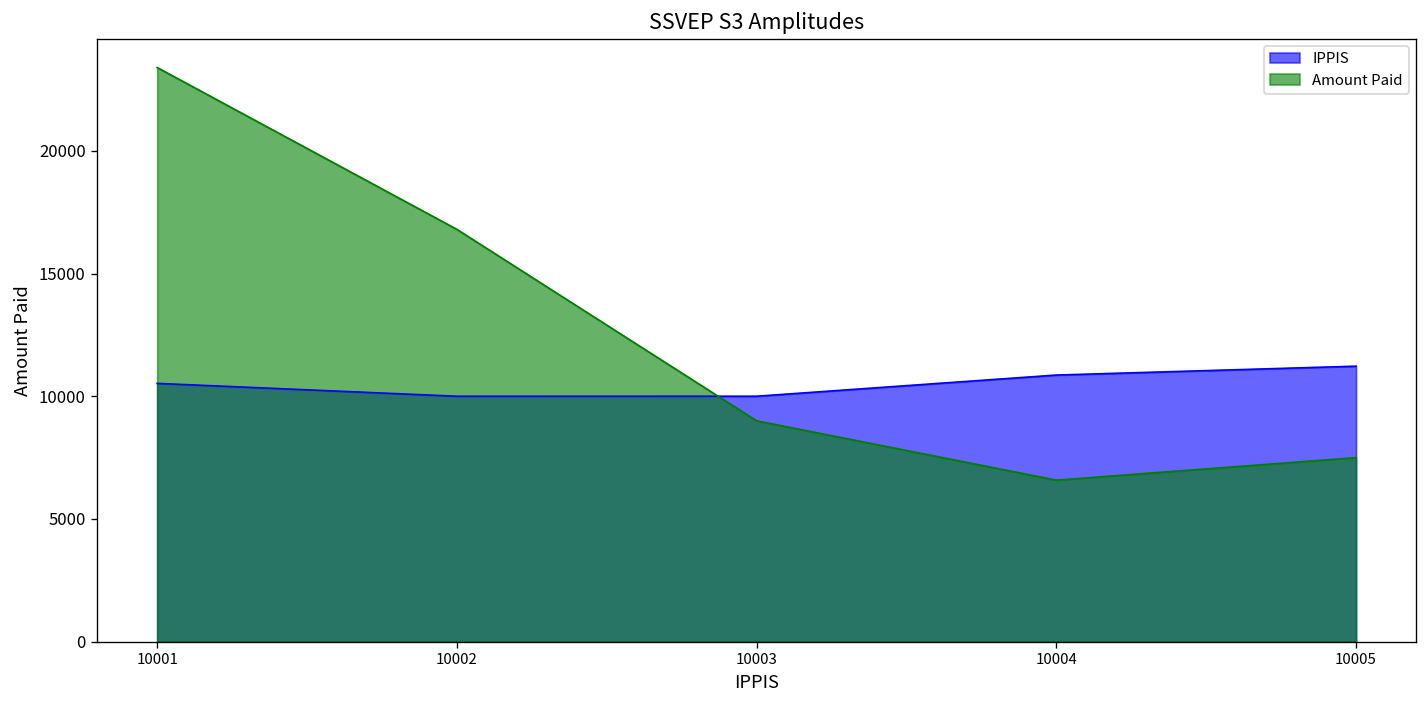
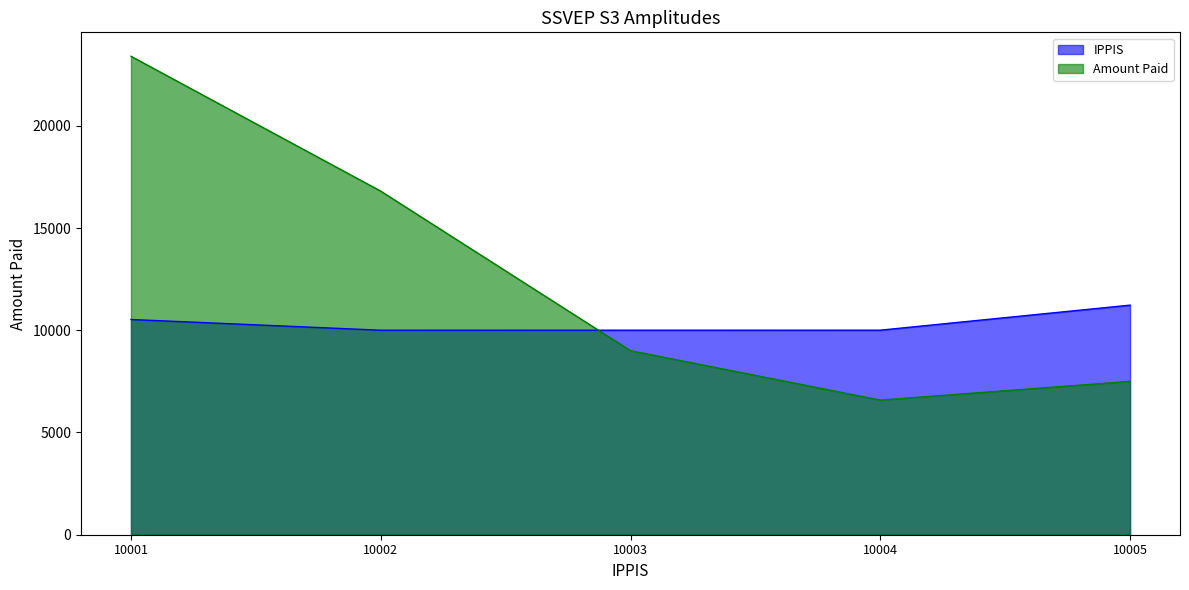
IPPIS, 10004: 10900 -> 10000
